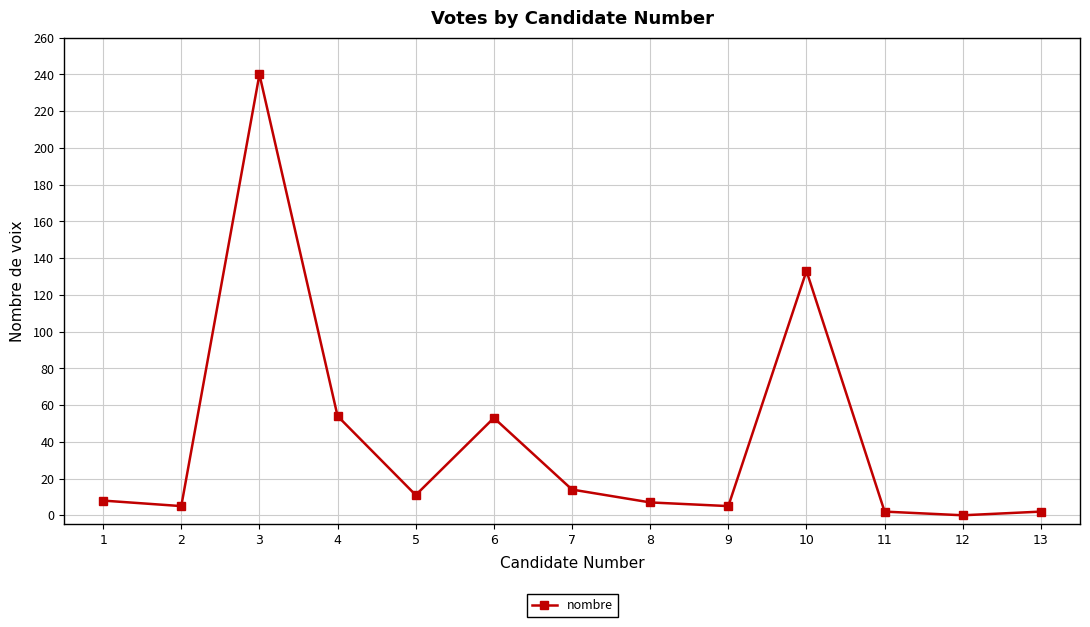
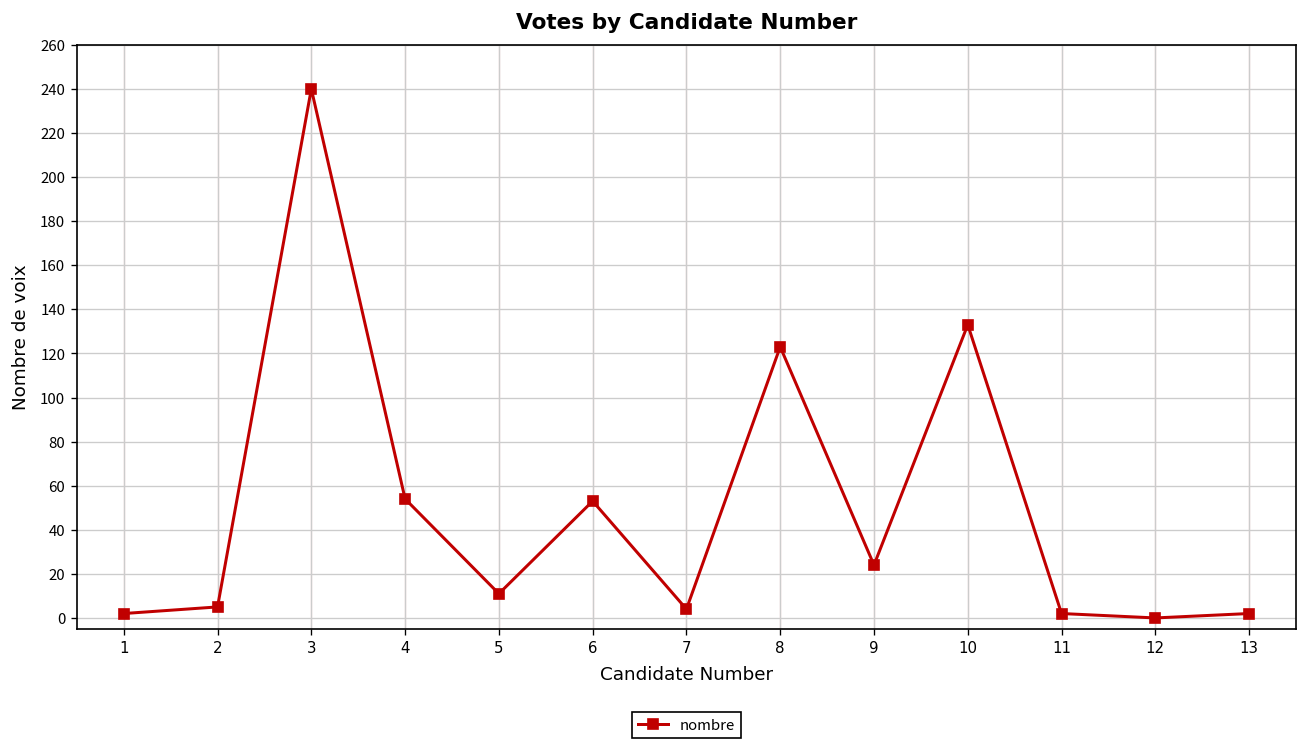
1: 8 -> 2
7: 14 -> 4
8: 7 -> 123
9: 5 -> 24
